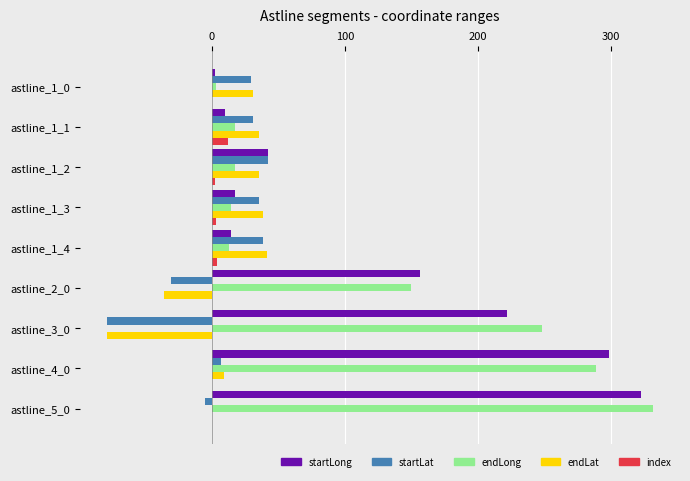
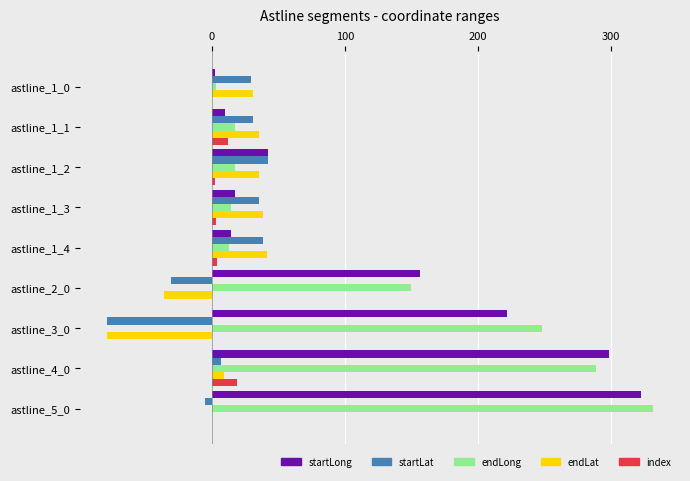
index, astline_4_0: 0 -> 19
